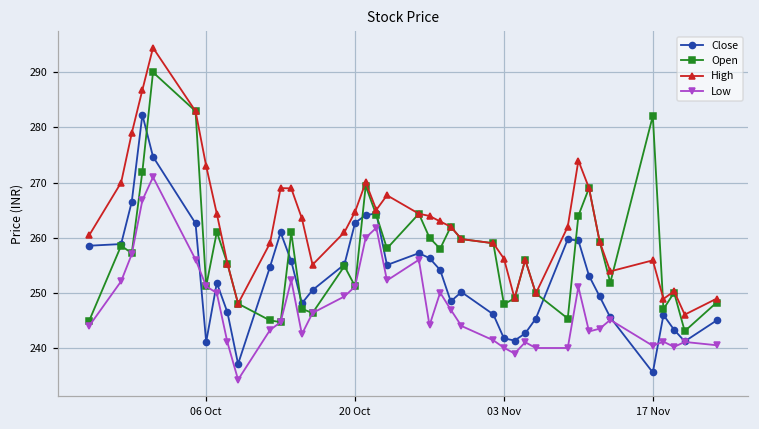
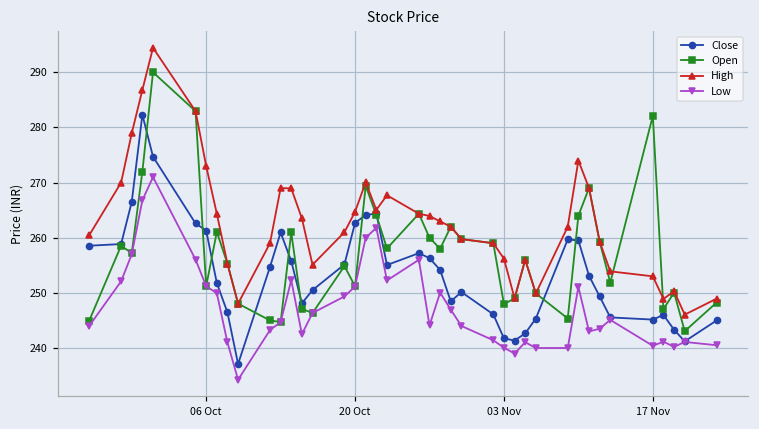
Close, 06 Oct: 241 -> 261
Close, 17 Nov: 236 -> 245
High, 17 Nov: 256 -> 253
